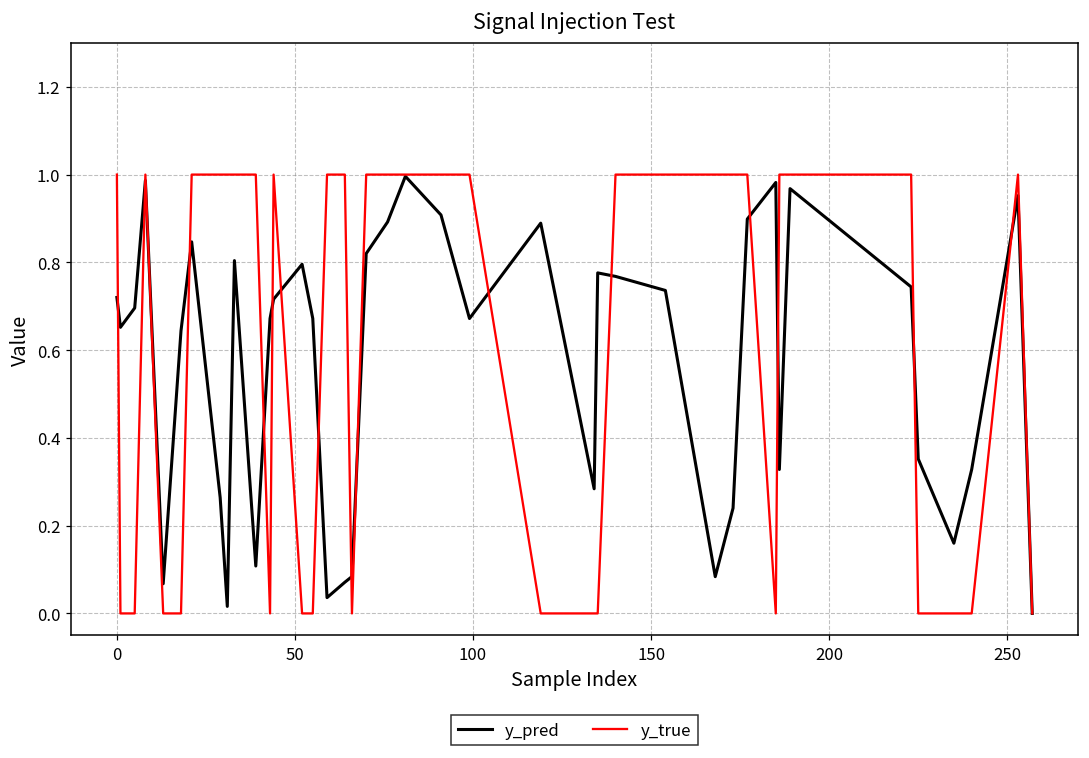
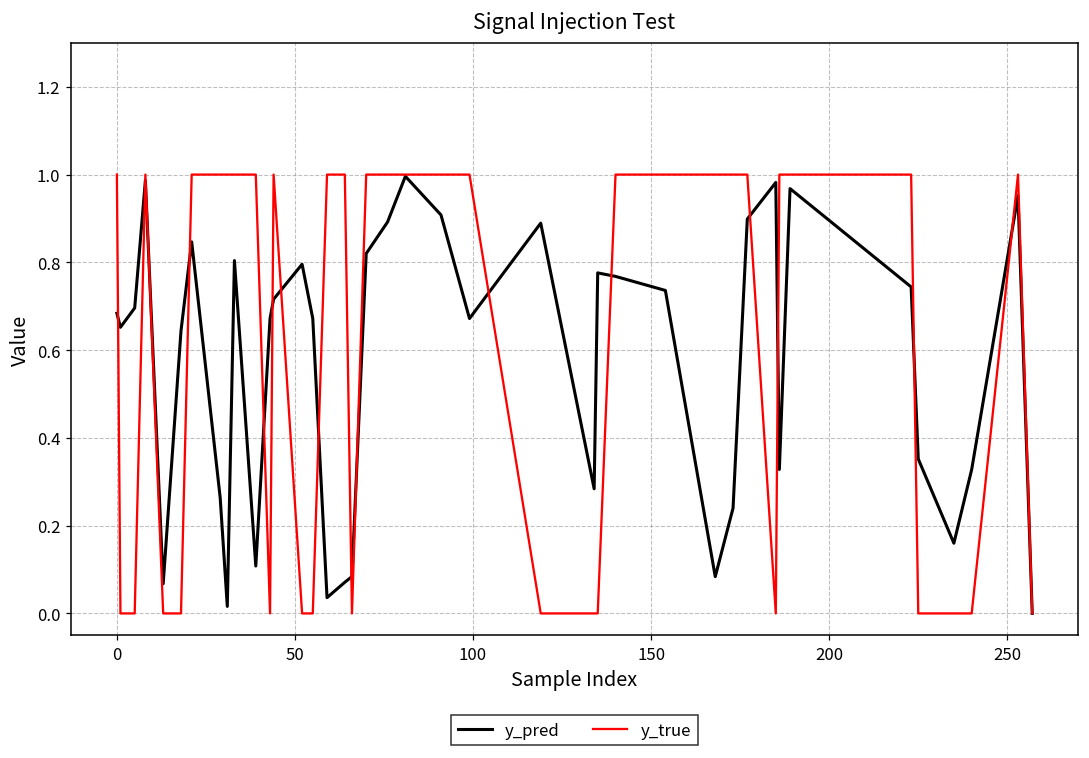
y_pred, 0: 0.72 -> 0.68
